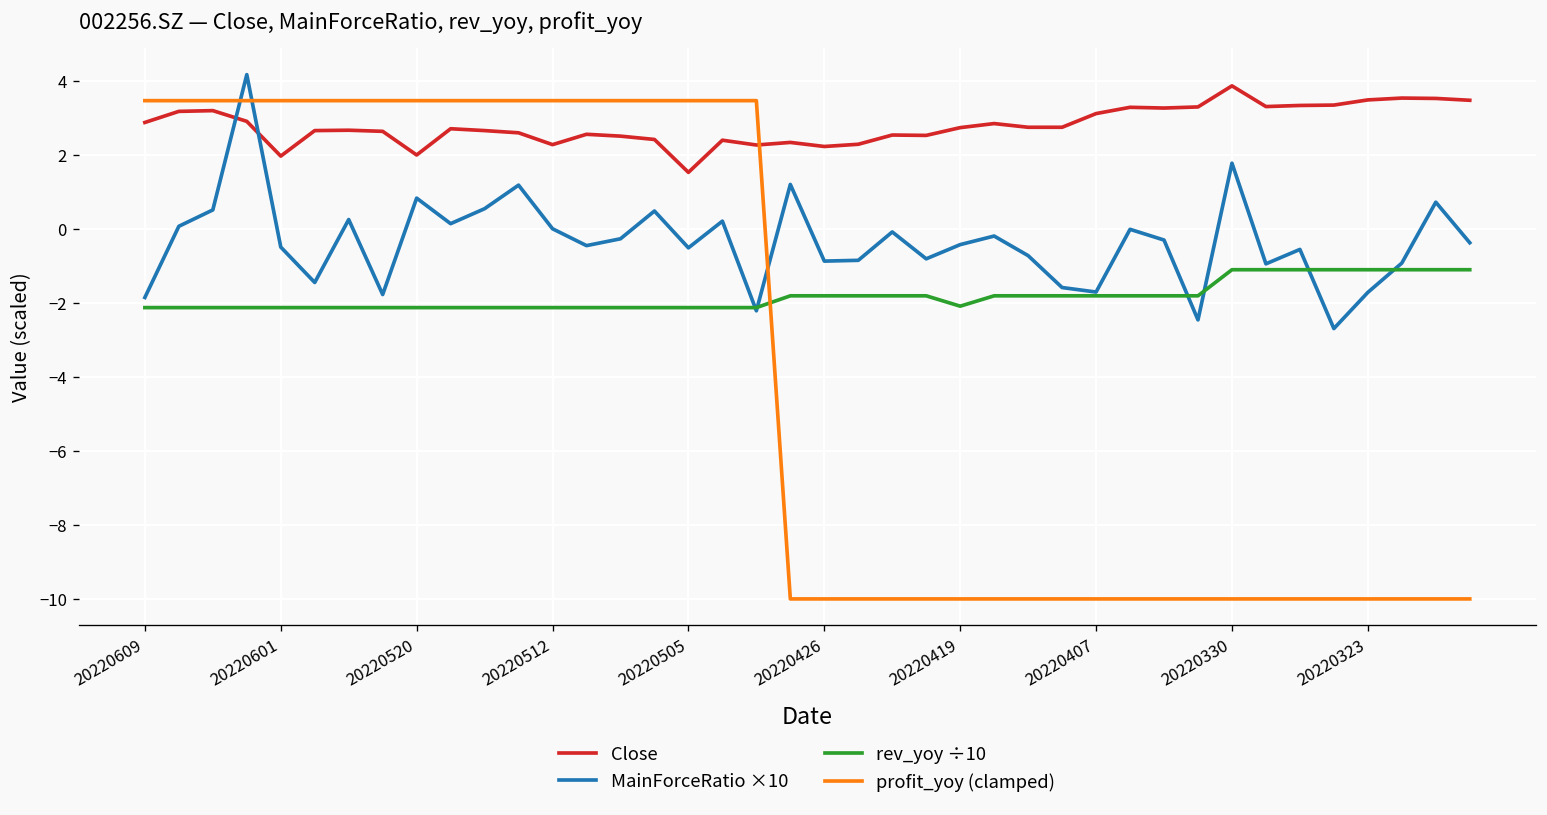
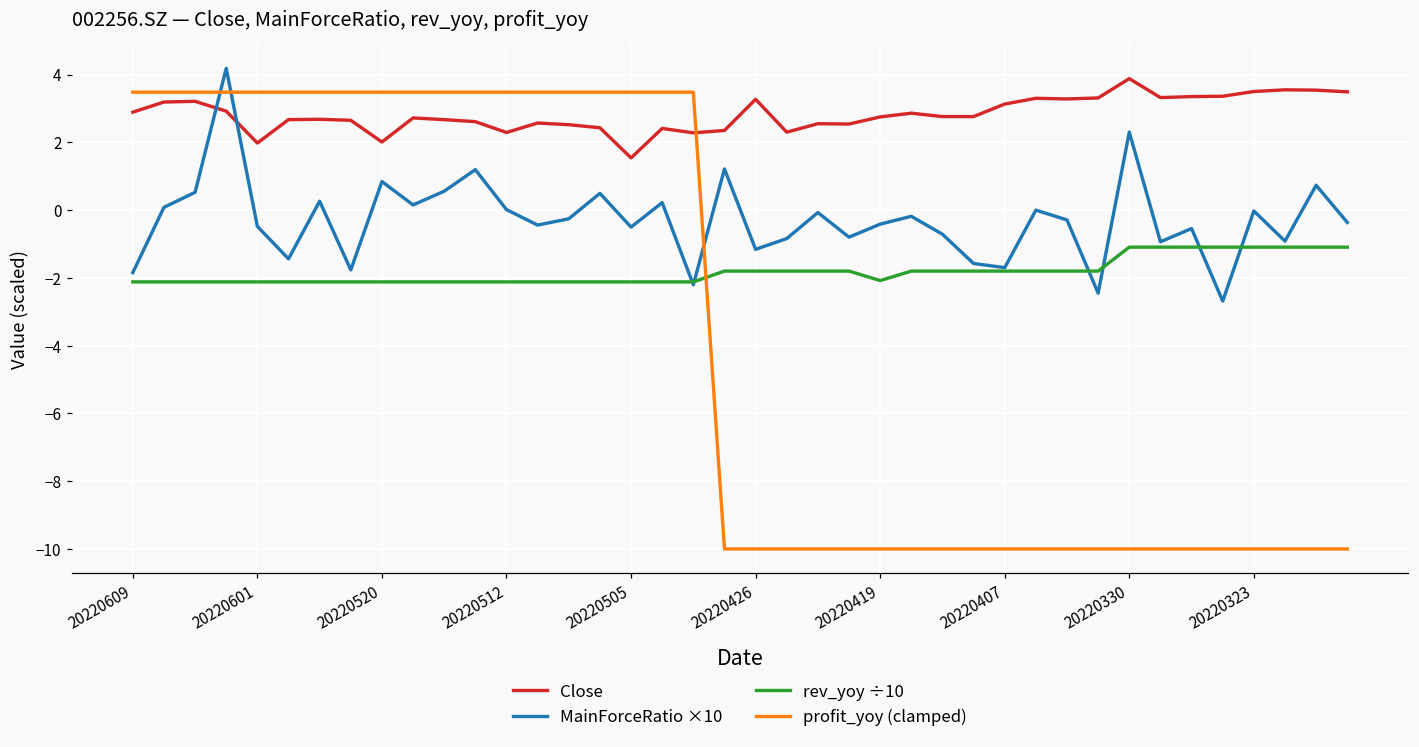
Close, 20220426: 2.2 -> 3.3
MainForceRatio ×10, 20220426: -0.9 -> -1.2
MainForceRatio ×10, 20220330: 1.8 -> 2.3
MainForceRatio ×10, 20220323: -1.7 -> 0.0
